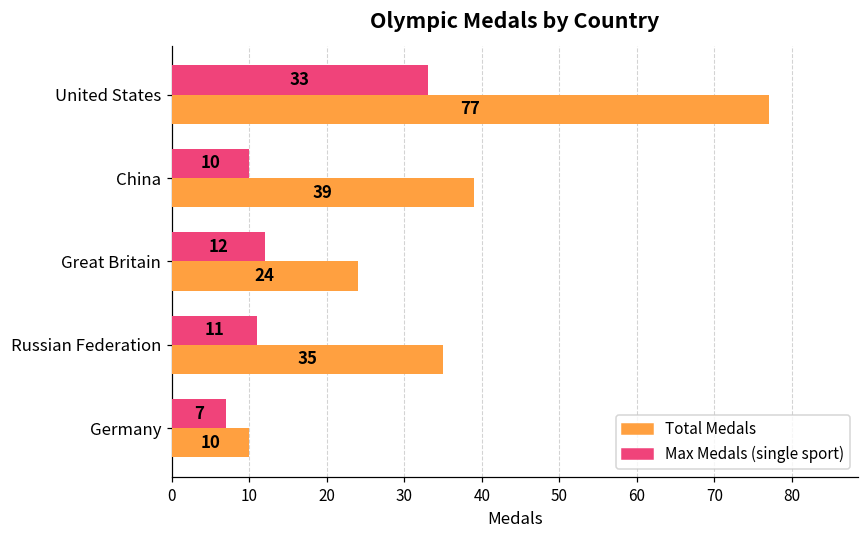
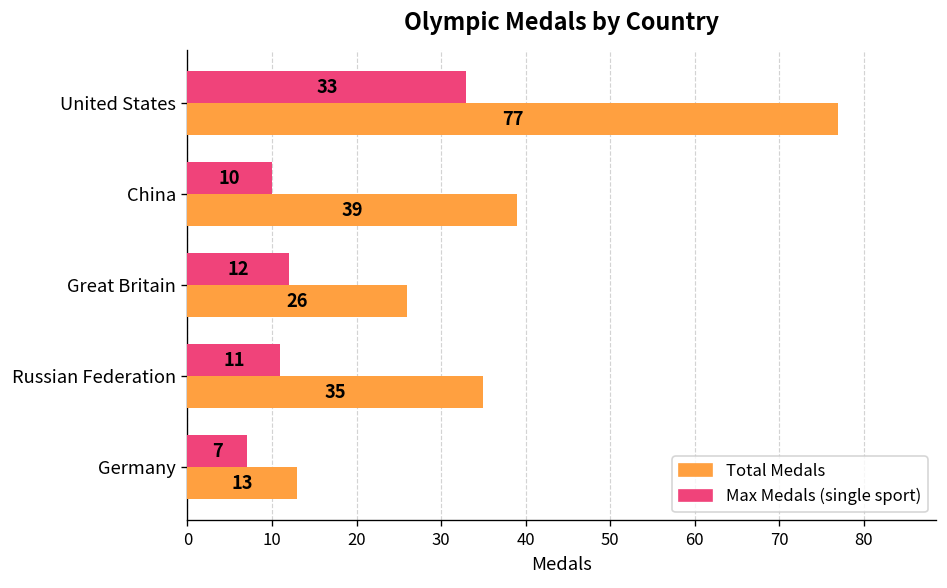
Total Medals, Great Britain: 24 -> 26
Total Medals, Germany: 10 -> 13
